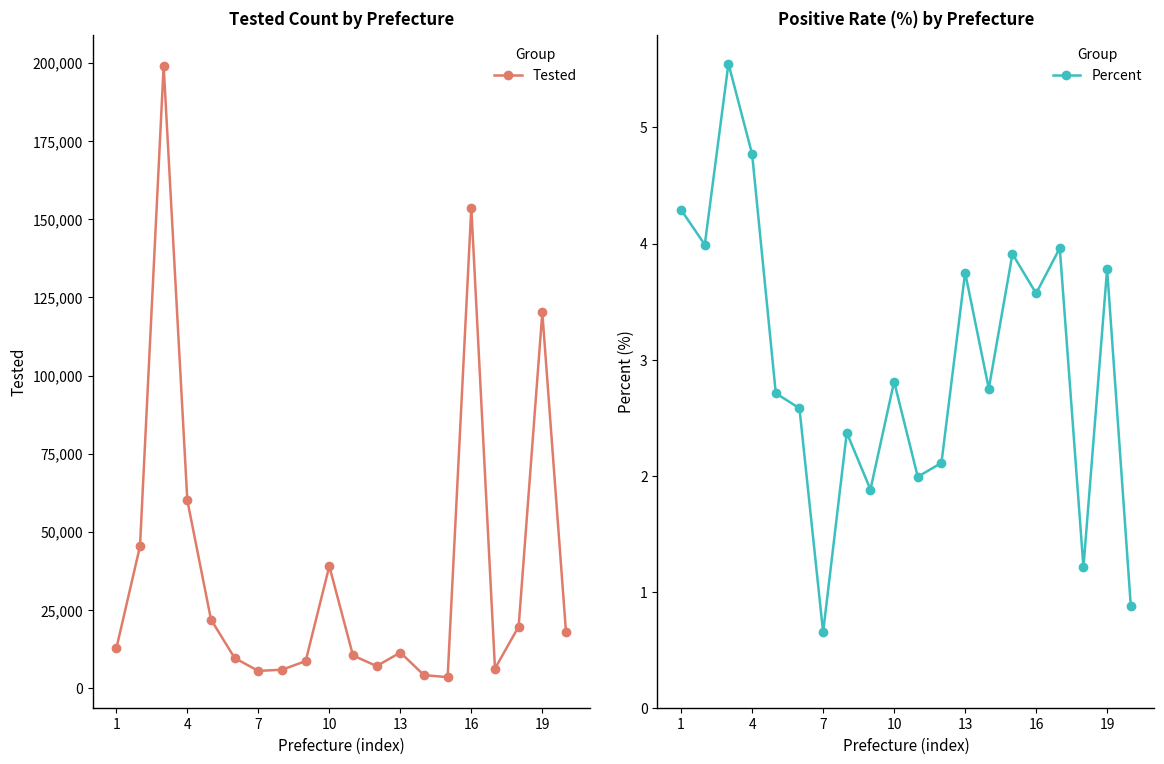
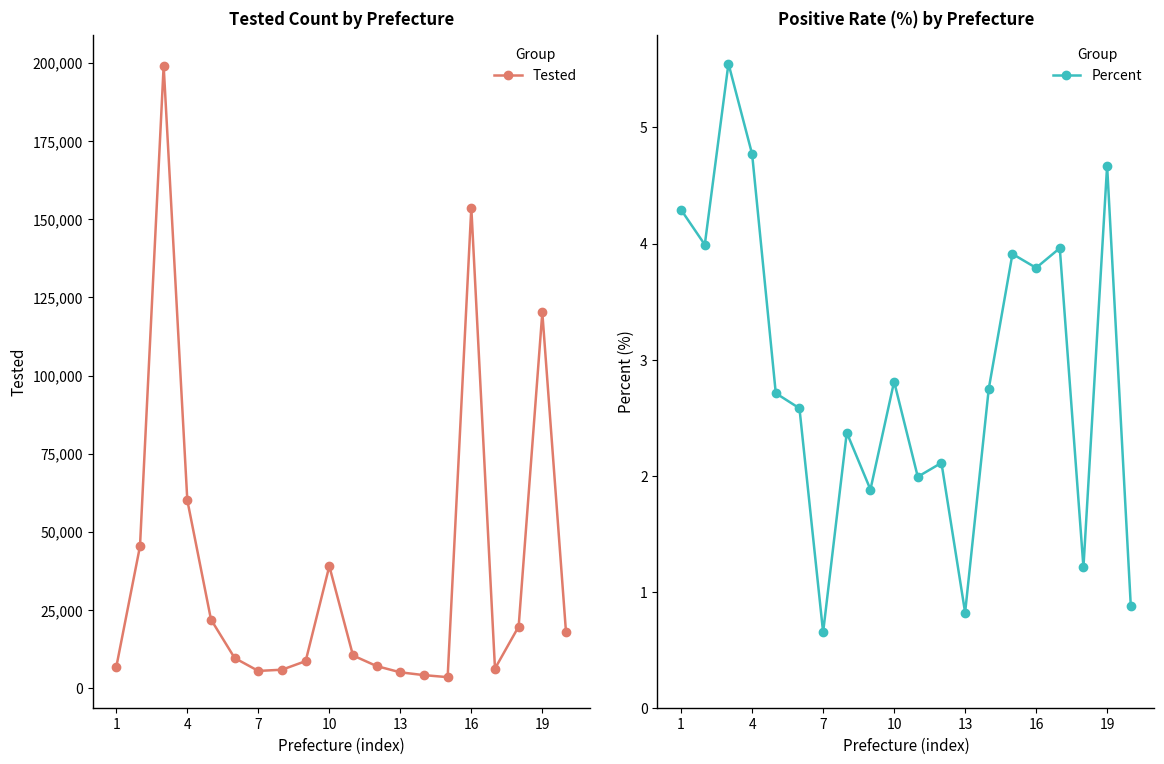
Tested Count by Prefecture, 1: 13,000 -> 7,000
Tested Count by Prefecture, 13: 11,000 -> 5,000
Positive Rate (%) by Prefecture, 13: 3.75 -> 0.82
Positive Rate (%) by Prefecture, 16: 3.57 -> 3.79
Positive Rate (%) by Prefecture, 19: 3.78 -> 4.67
